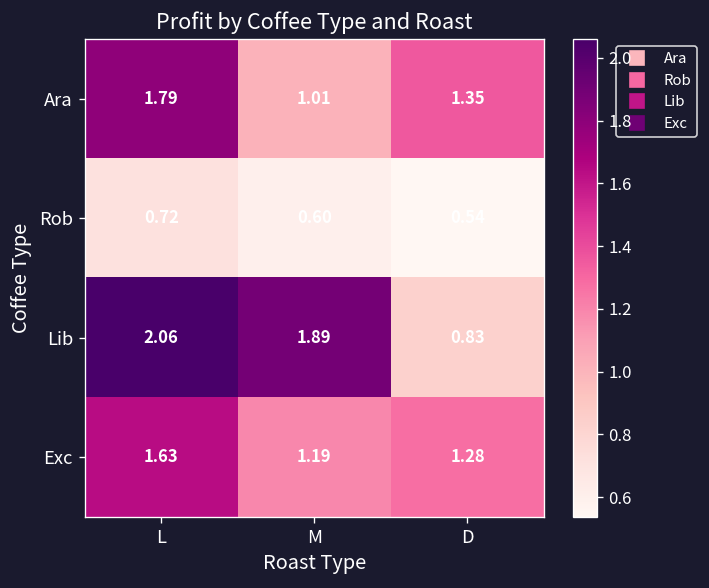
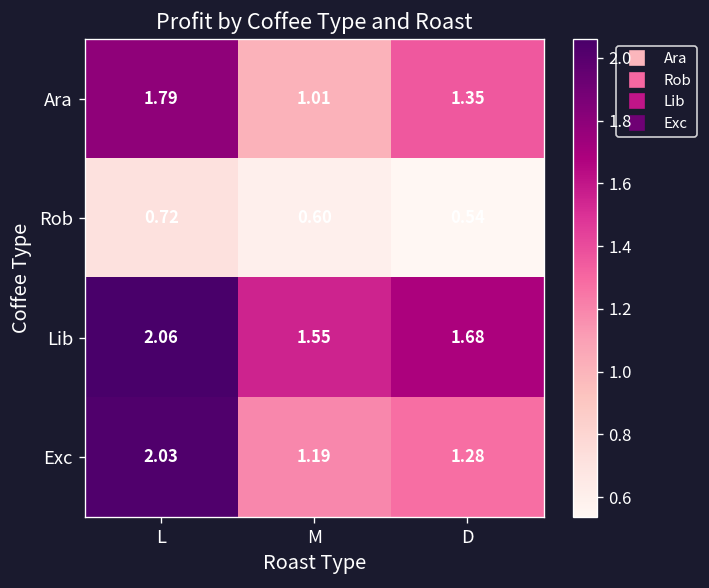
Lib, M: 1.89 -> 1.55
Lib, D: 0.83 -> 1.68
Exc, L: 1.63 -> 2.03
